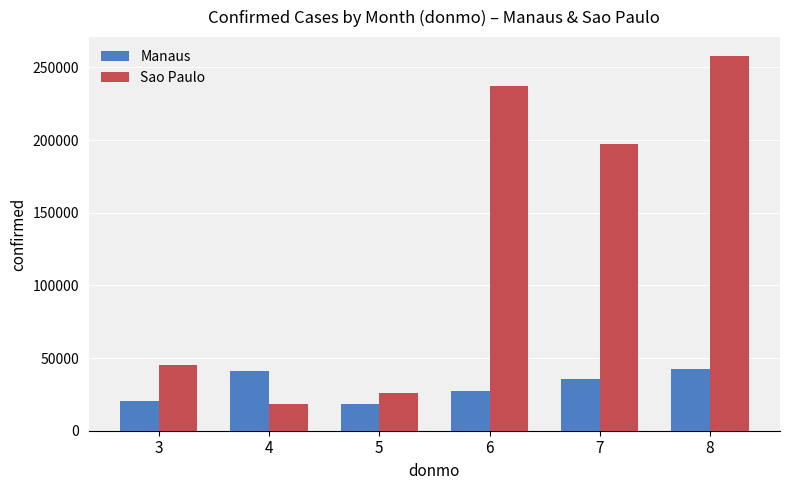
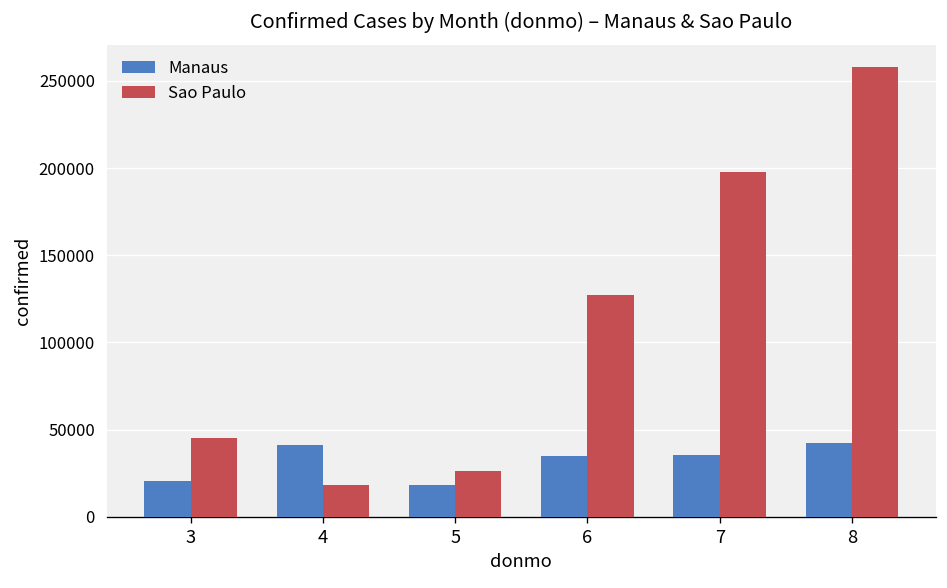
Manaus, 6: 27000 -> 35000
Sao Paulo, 6: 237000 -> 127000
